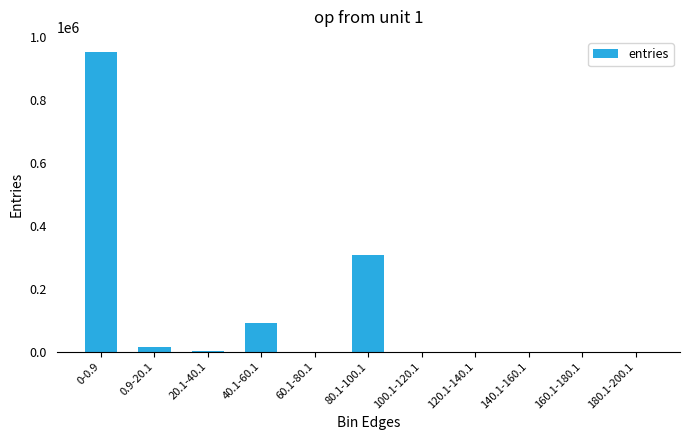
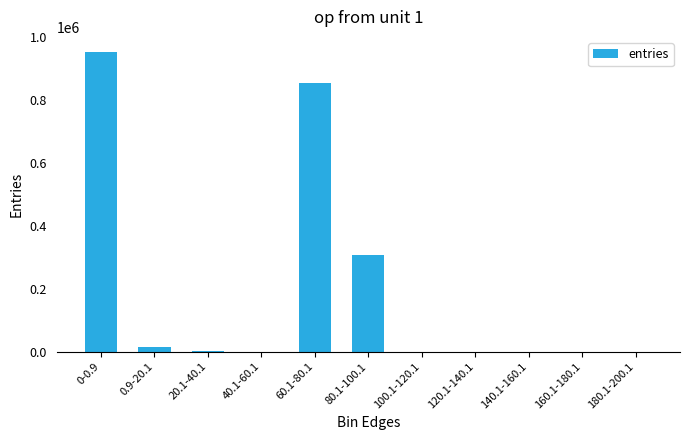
40.1-60.1: 90000 -> 0
60.1-80.1: 0 -> 860000
